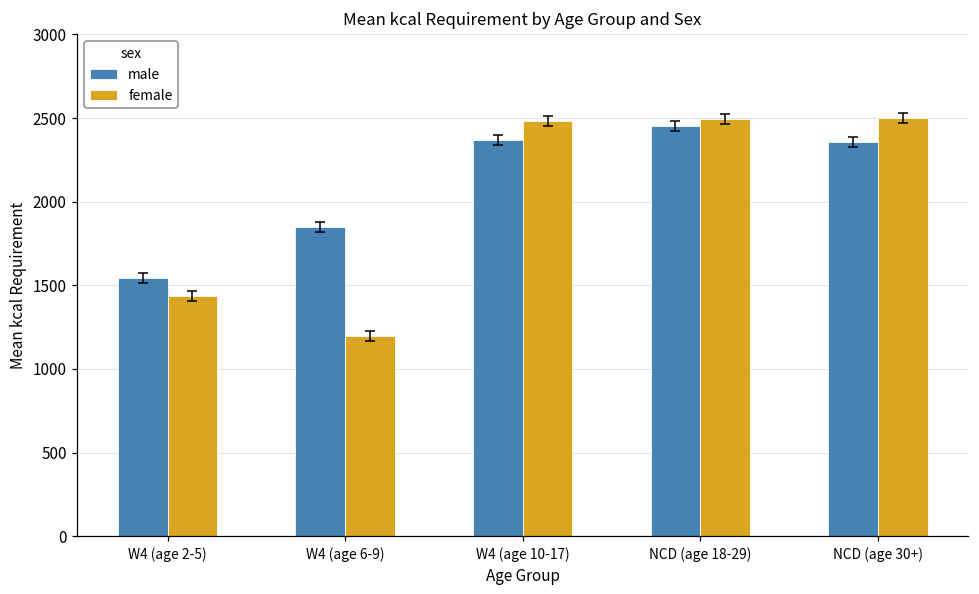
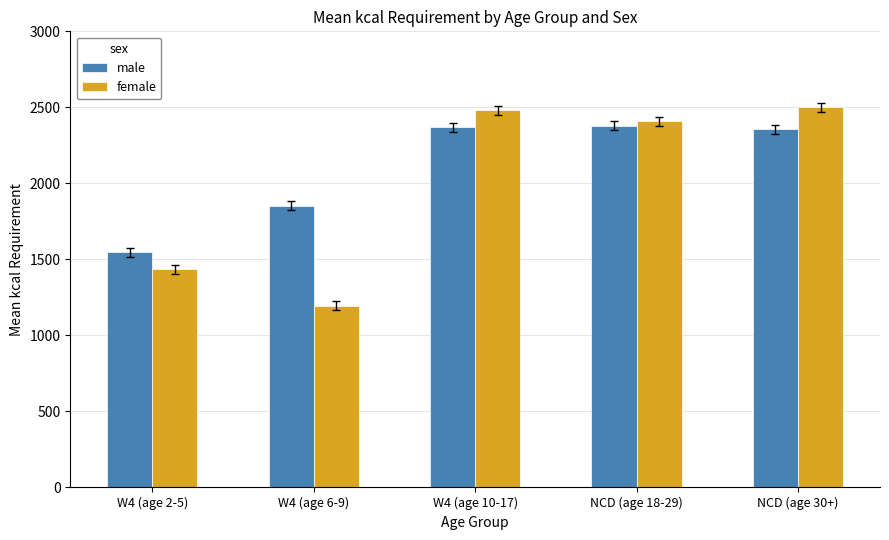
male, NCD (age 18-29): 2450 -> 2380
female, NCD (age 18-29): 2490 -> 2410
